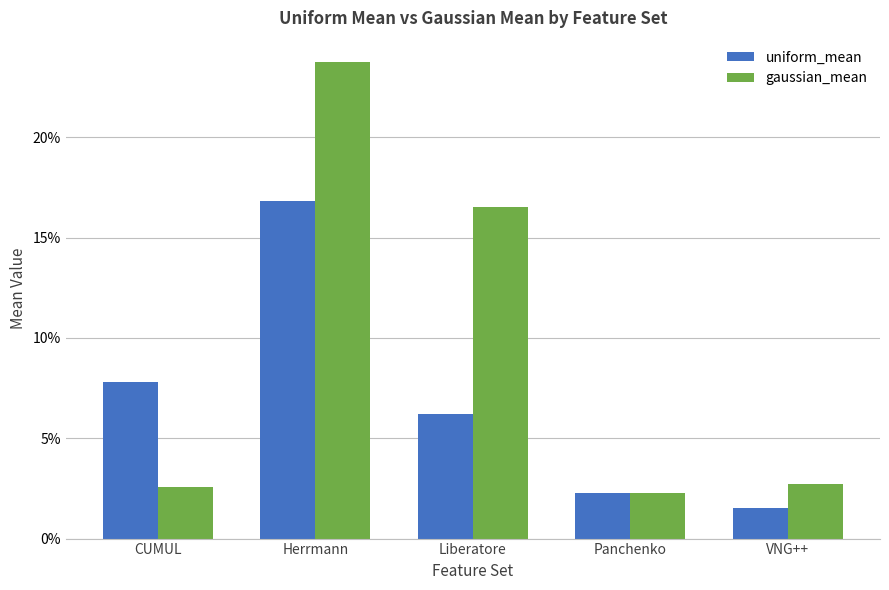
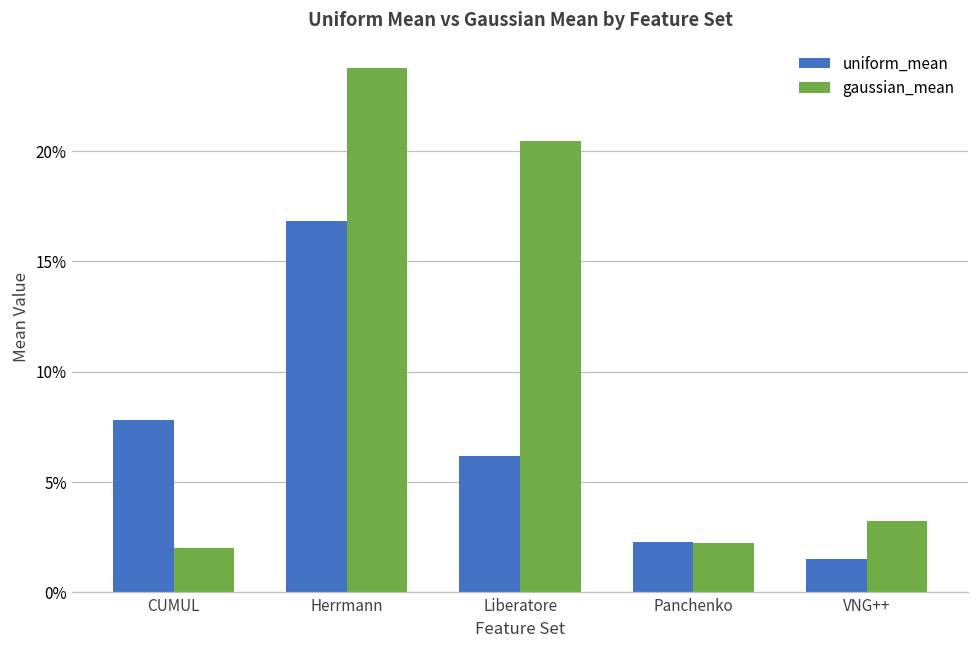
gaussian_mean, CUMUL: 2.6% -> 2.0%
gaussian_mean, Liberatore: 16.5% -> 20.5%
gaussian_mean, VNG++: 2.7% -> 3.2%
